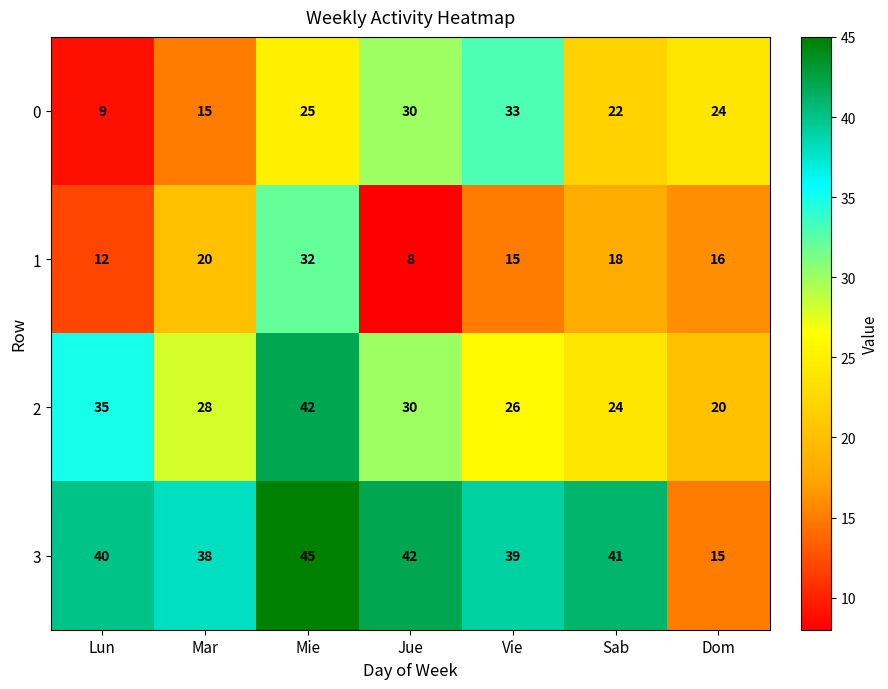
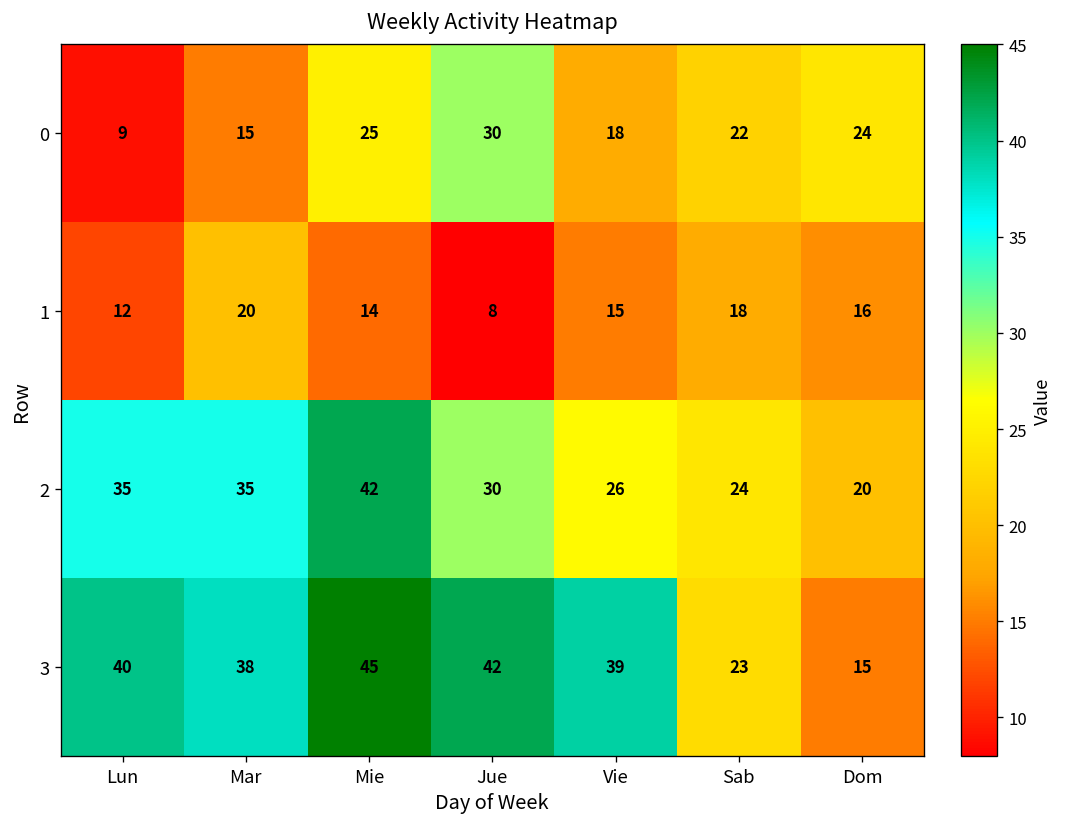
0, Vie: 33 -> 18
1, Mie: 32 -> 14
2, Mar: 28 -> 35
3, Sab: 41 -> 23
